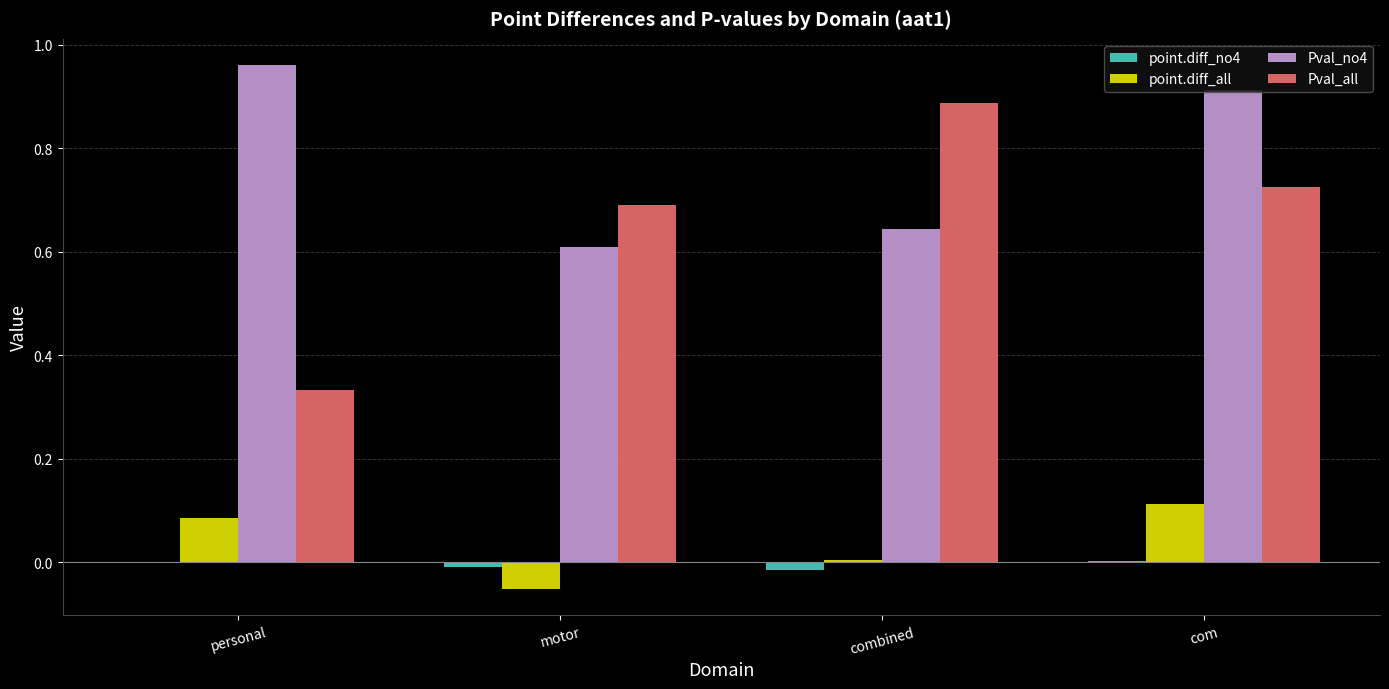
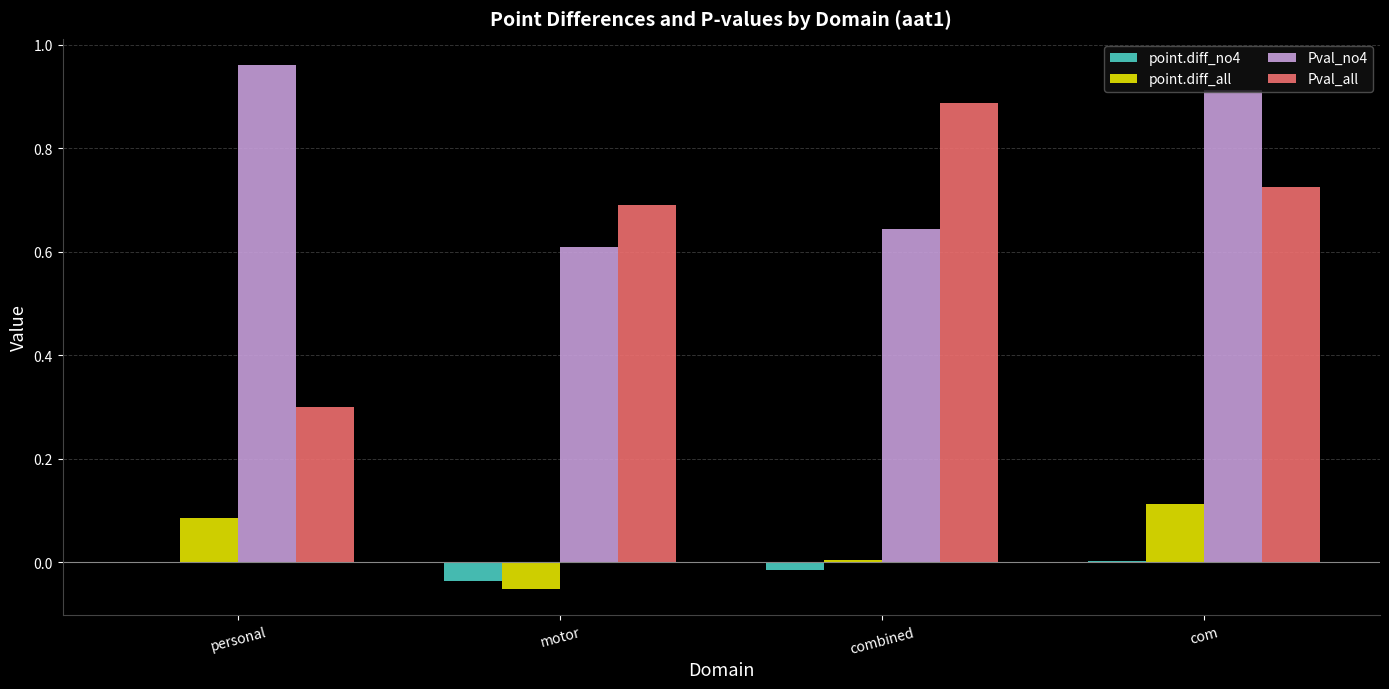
Pval_all, personal: 0.33 -> 0.30
point.diff_no4, motor: -0.01 -> -0.04
